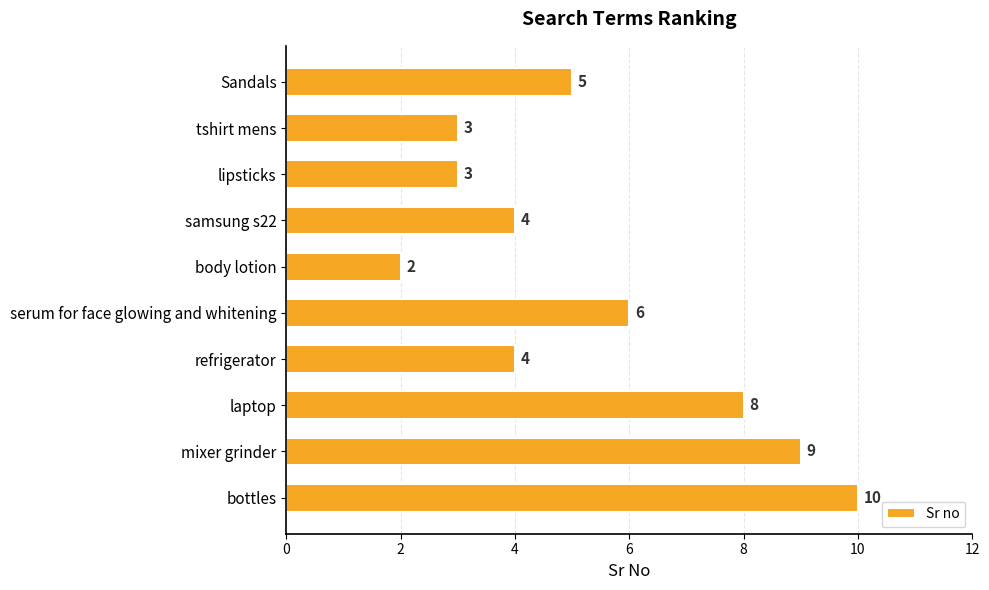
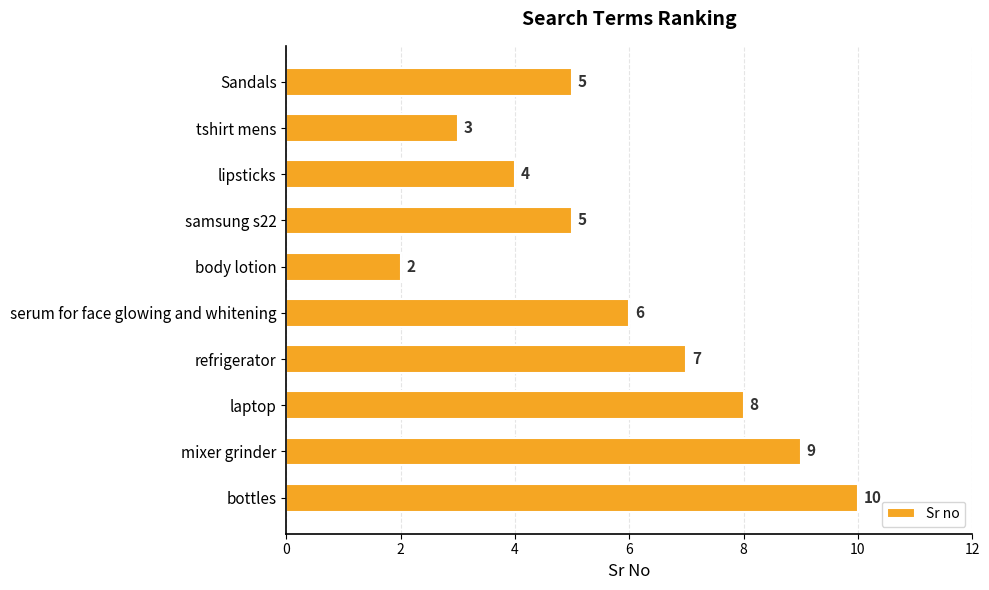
lipsticks: 3 -> 4
samsung s22: 4 -> 5
refrigerator: 4 -> 7
